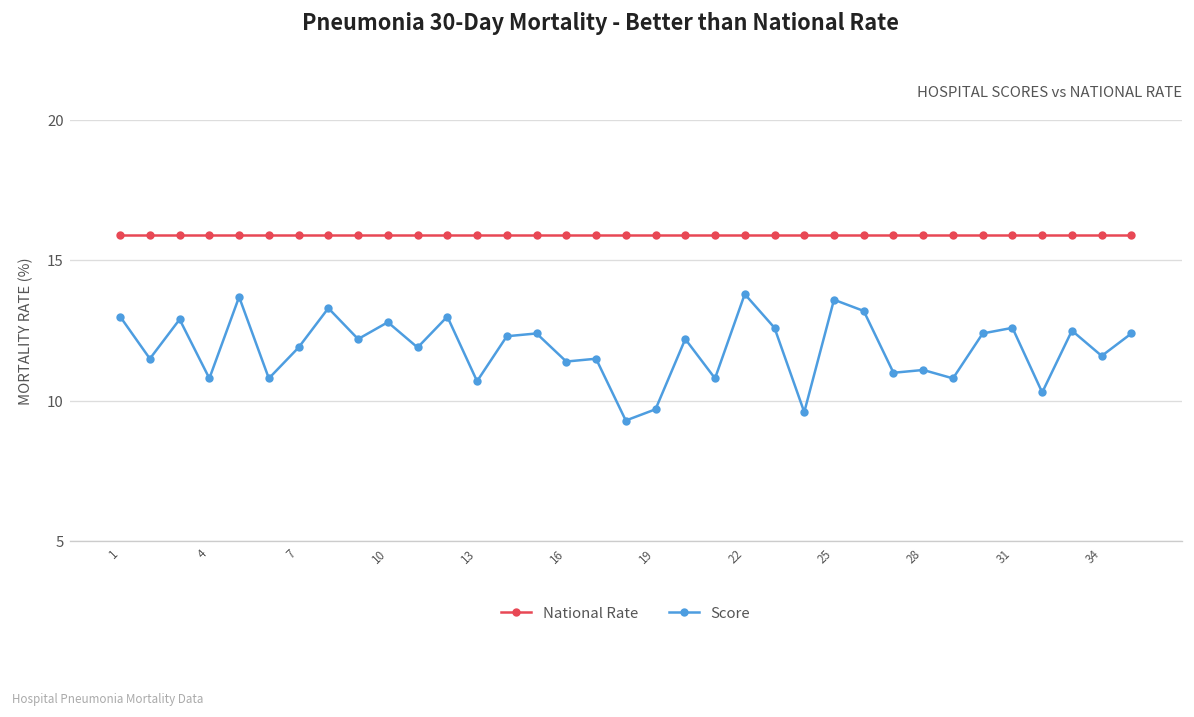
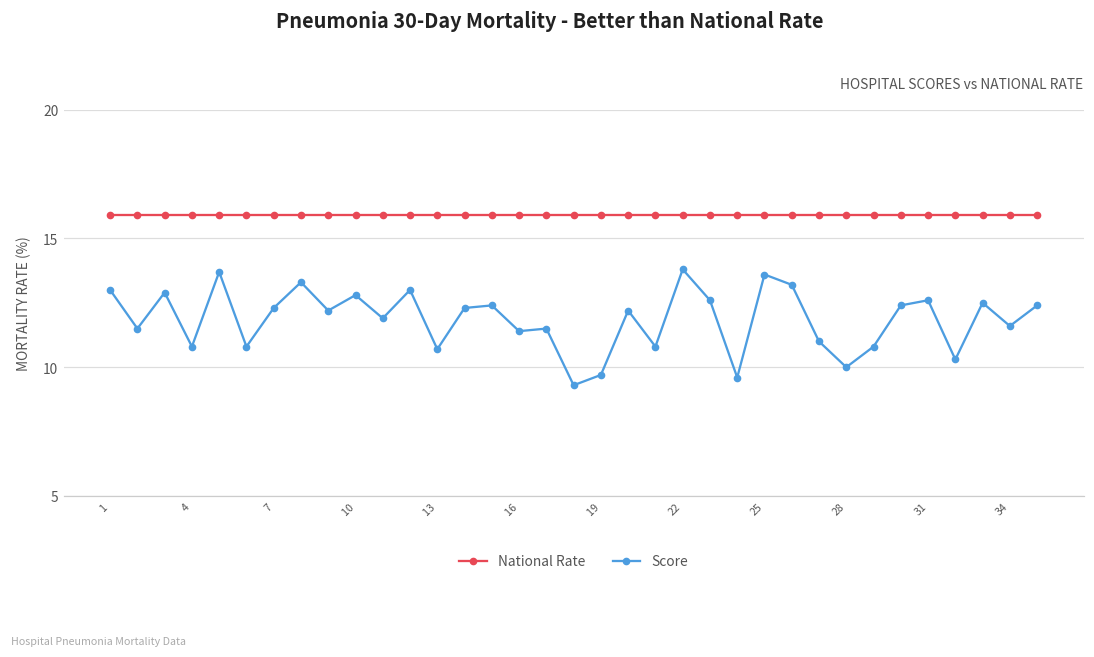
Score, 7: 11.9 -> 12.3
Score, 28: 11.1 -> 10.0
